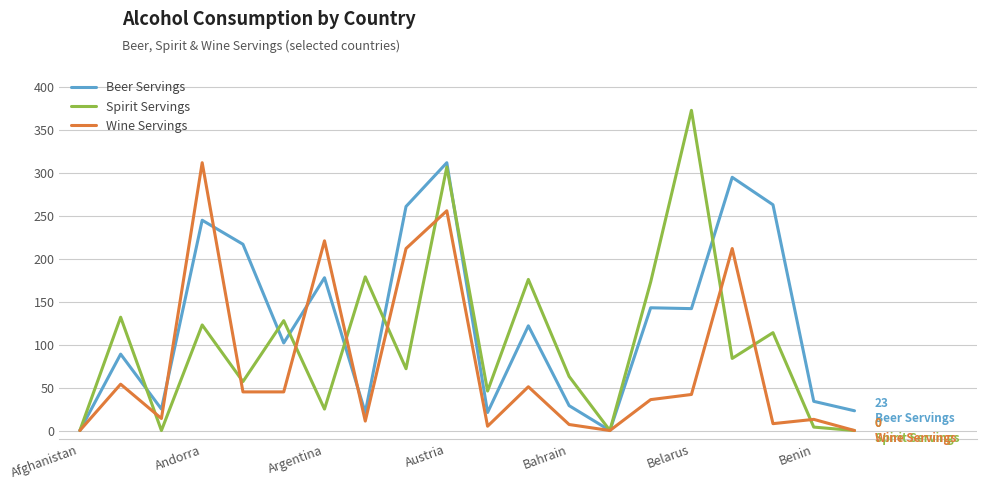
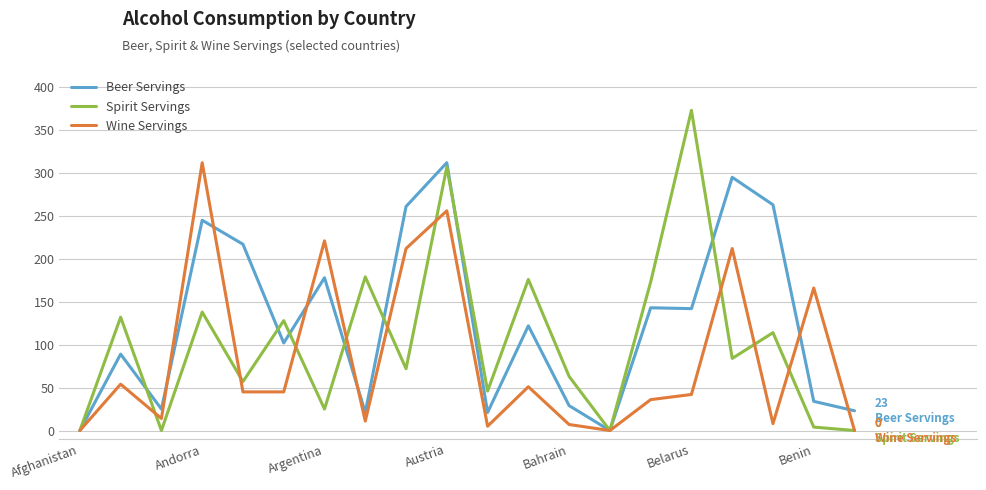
Spirit Servings, Andorra: 120 -> 140
Wine Servings, Benin: 10 -> 170
